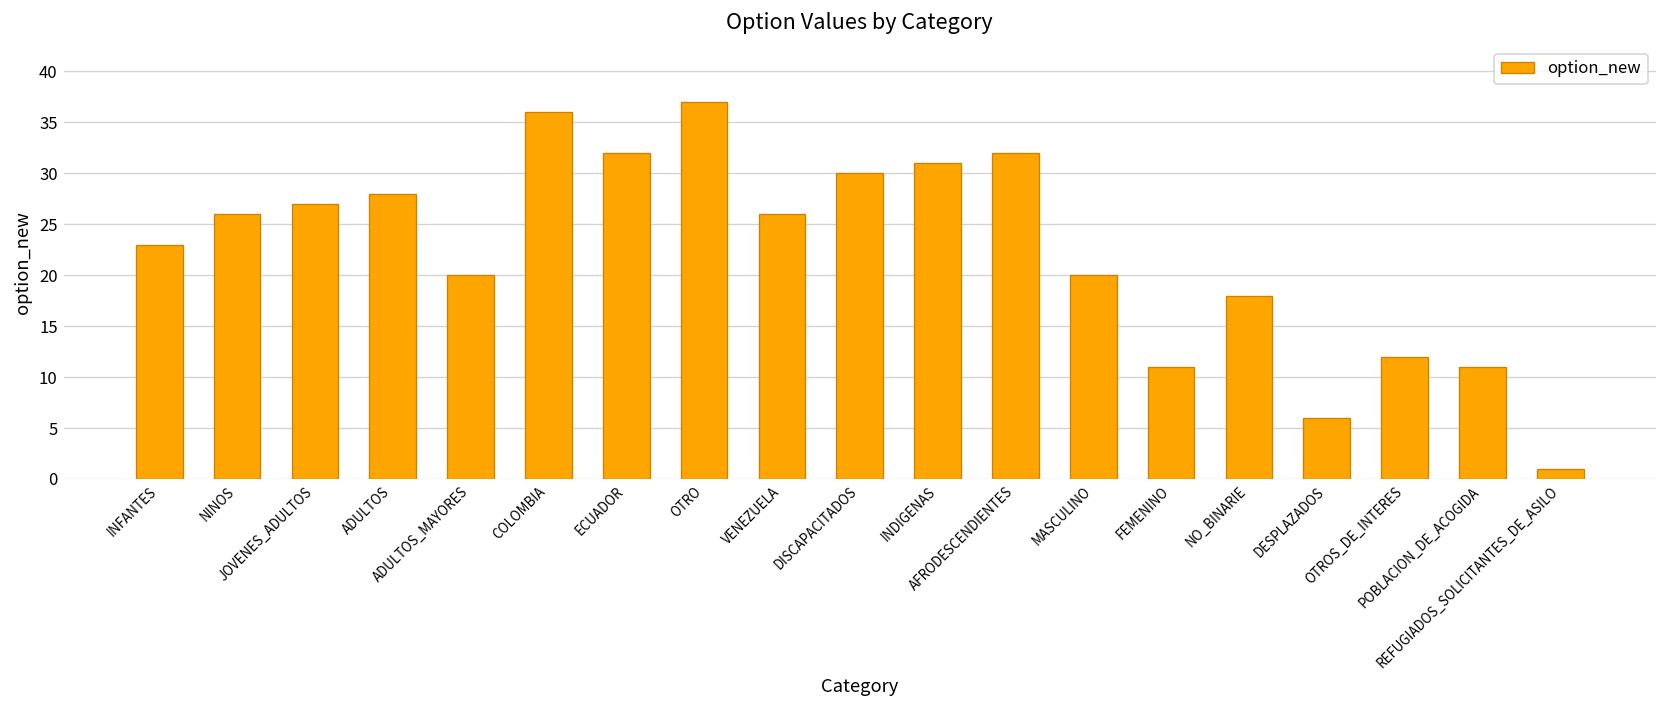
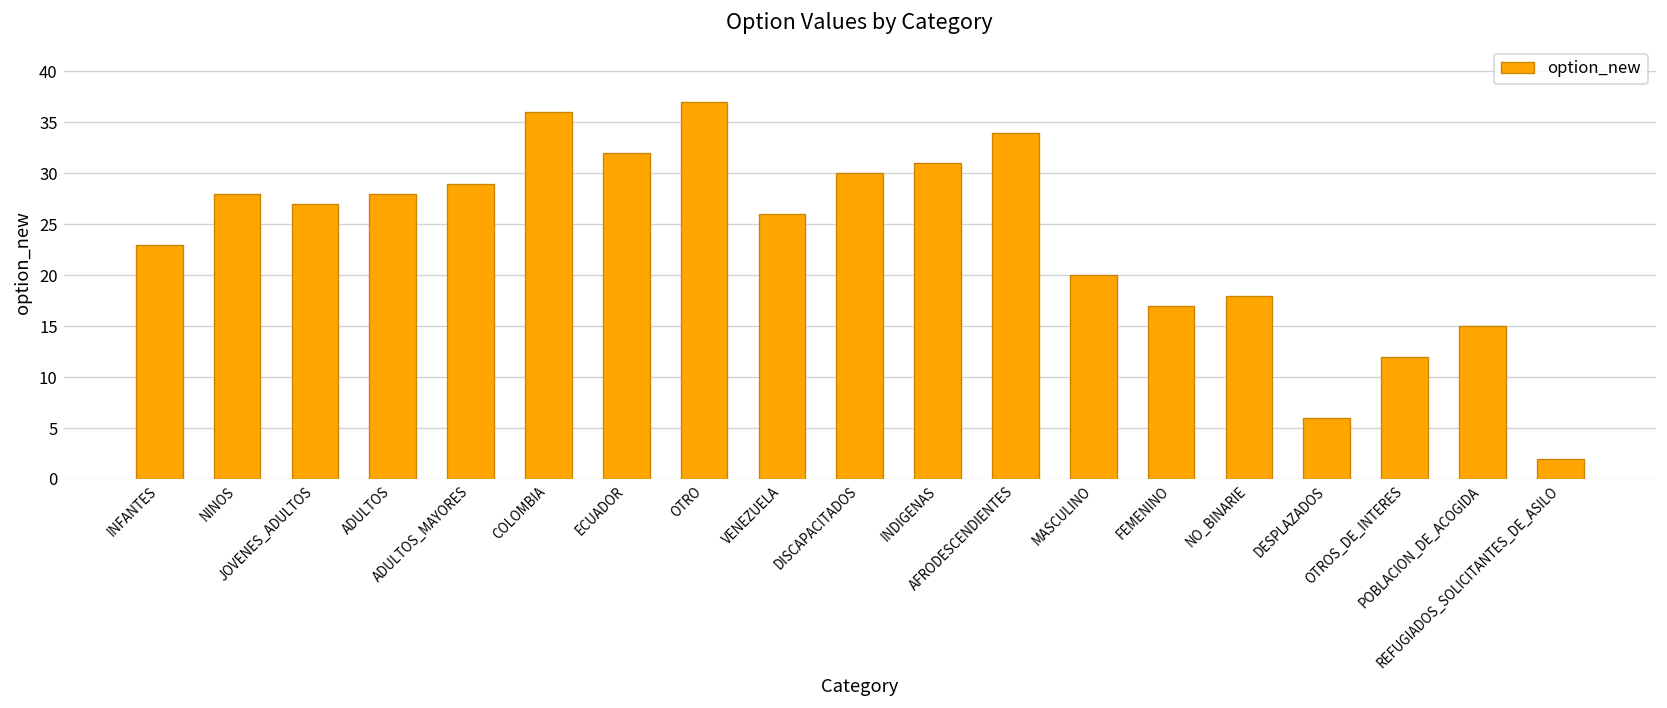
NINOS: 26 -> 28
ADULTOS_MAYORES: 20 -> 29
AFRODESCENDIENTES: 32 -> 34
FEMENINO: 11 -> 17
POBLACION_DE_ACOGIDA: 11 -> 15
REFUGIADOS_SOLICITANTES_DE_ASILO: 1 -> 2
